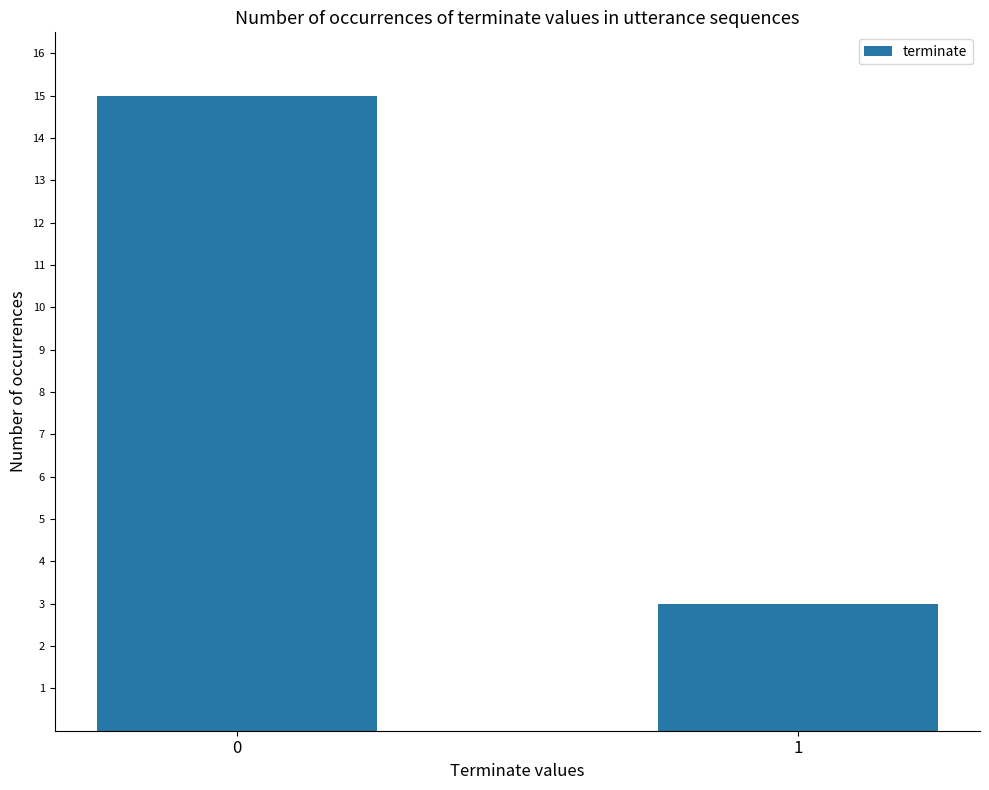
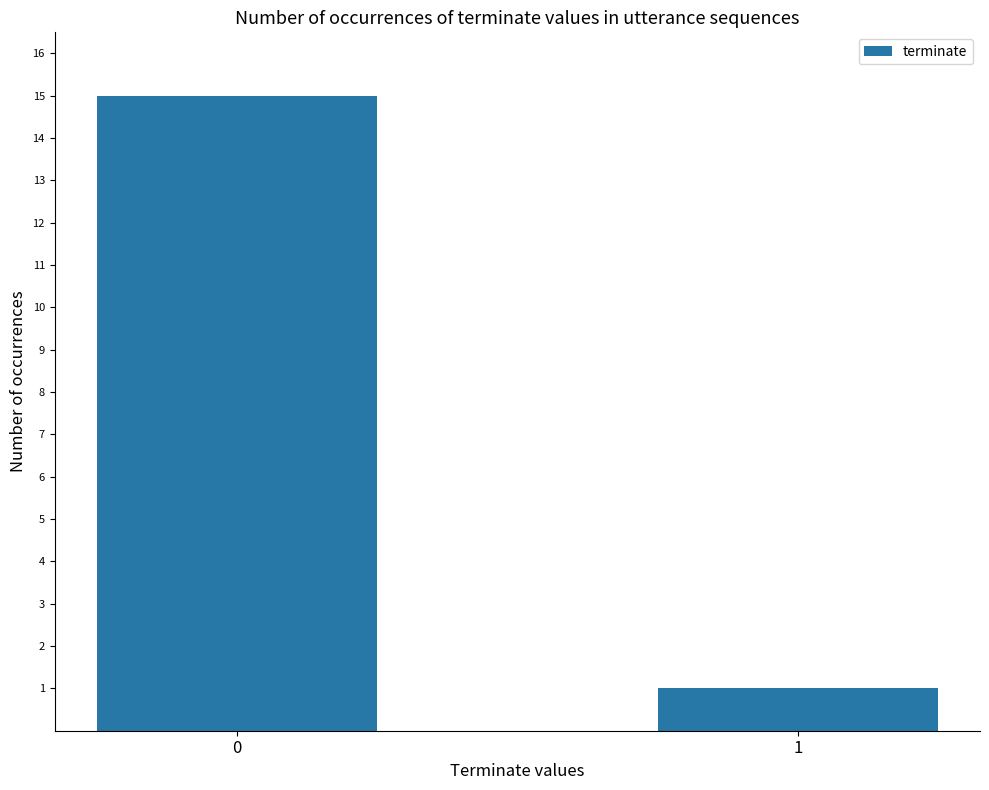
1: 3 -> 1
